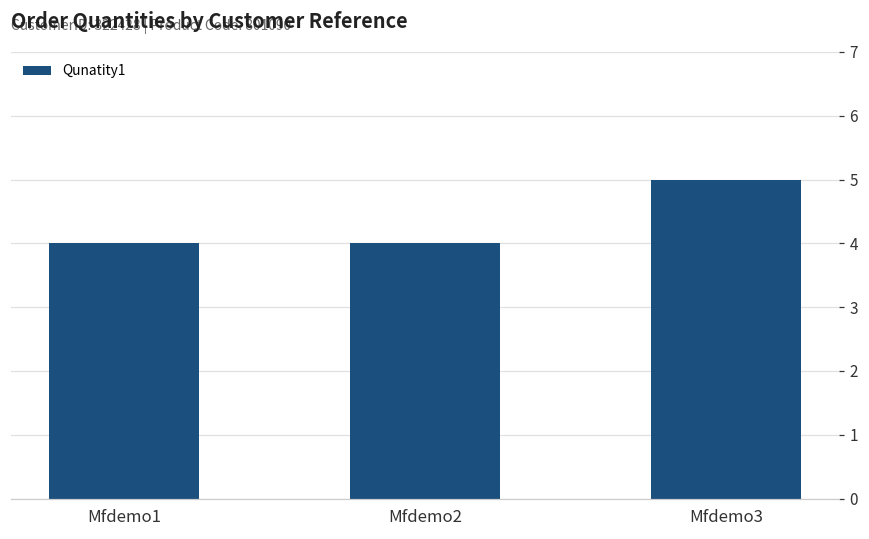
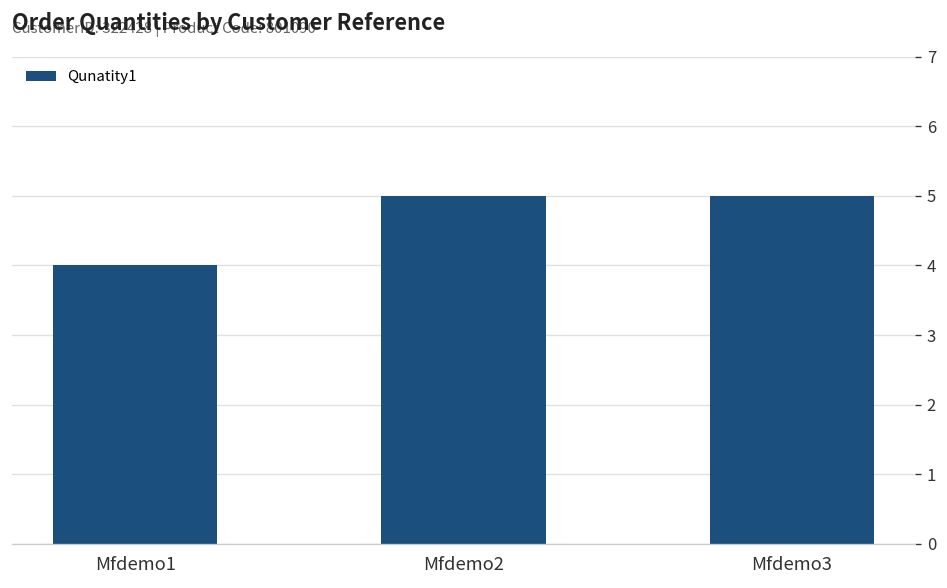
Mfdemo2: 4 -> 5
